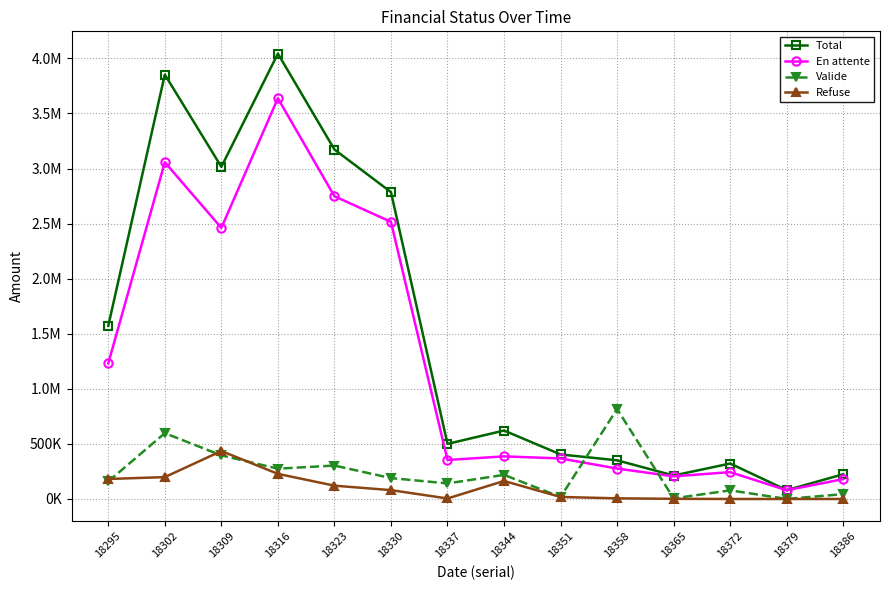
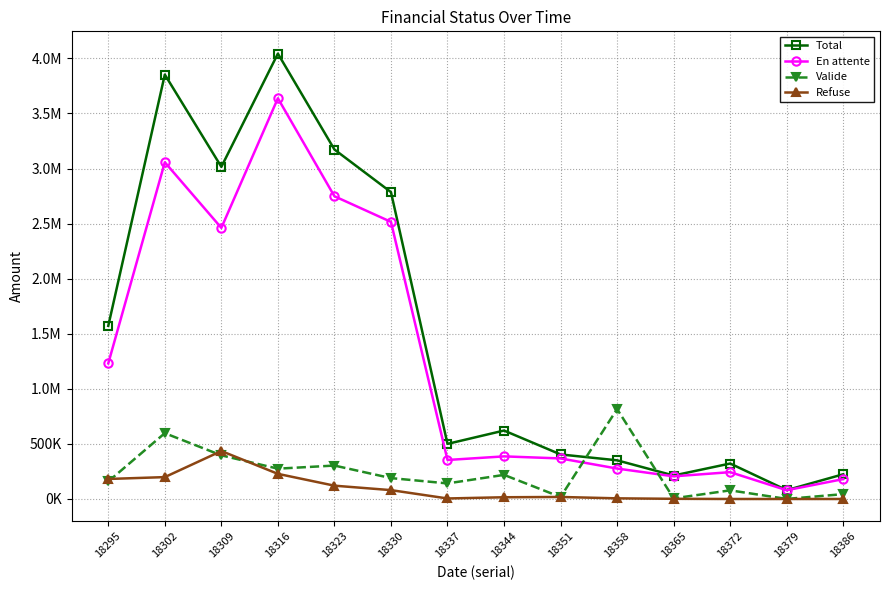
Refuse, 18344: 160000 -> 20000
